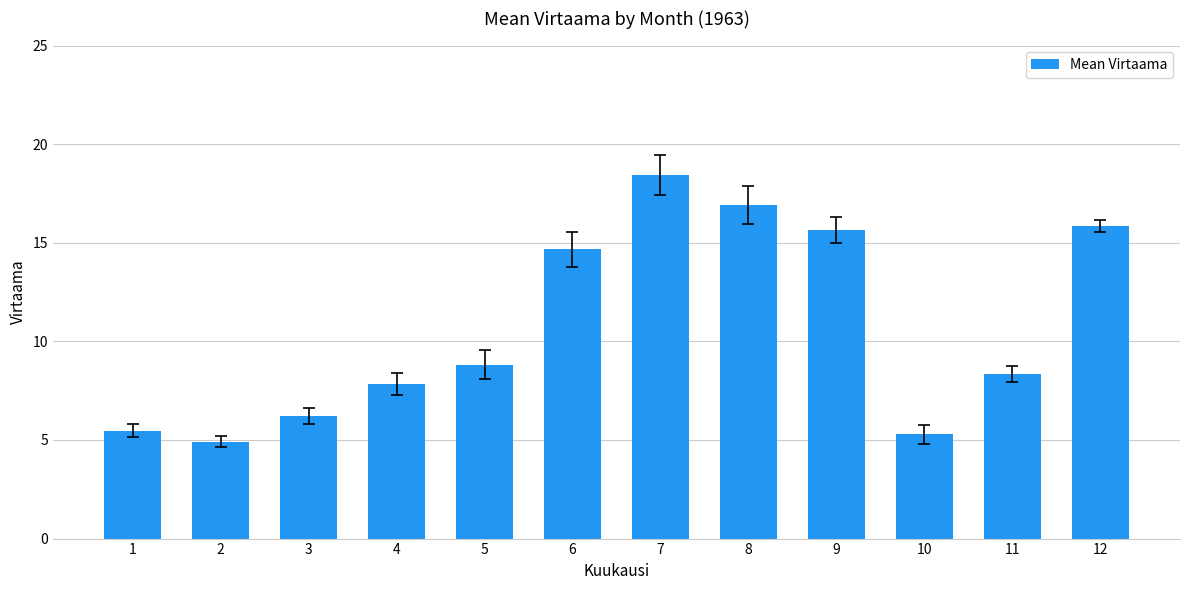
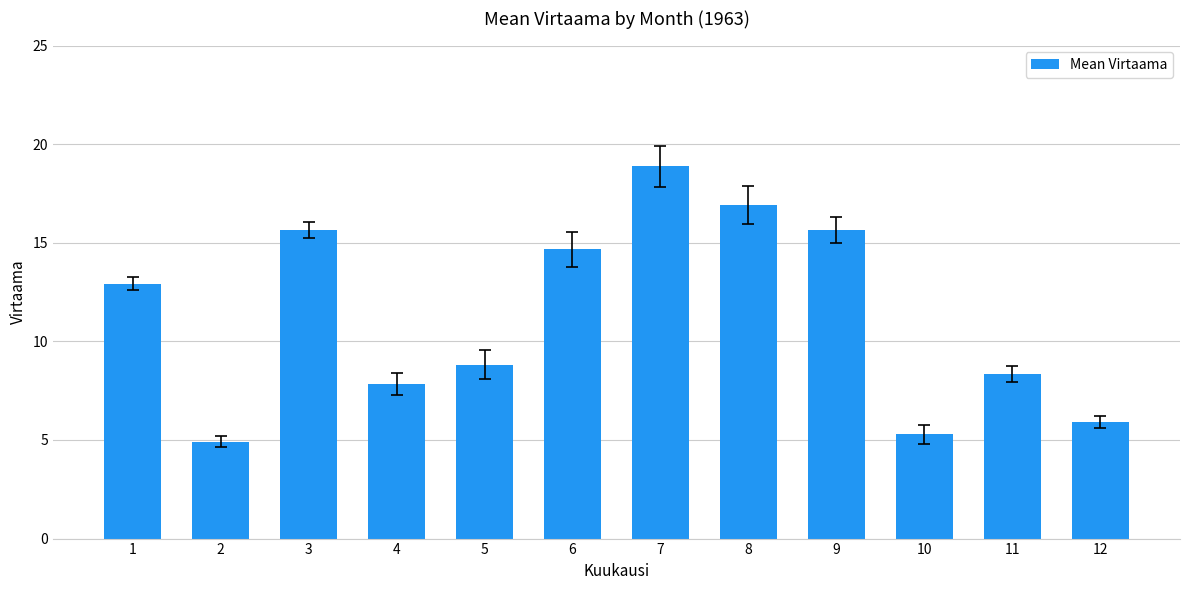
Mean Virtaama, 1: 5.5 -> 12.9
Mean Virtaama, 3: 6.2 -> 15.6
Mean Virtaama, 7: 18.4 -> 18.9
Mean Virtaama, 12: 15.8 -> 5.9
